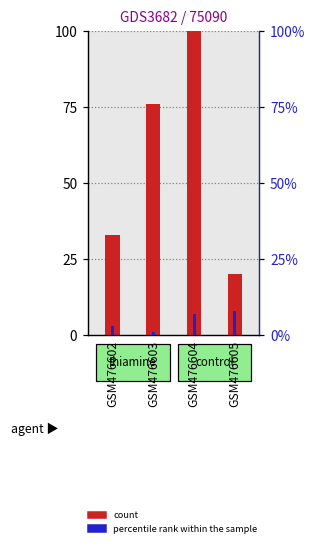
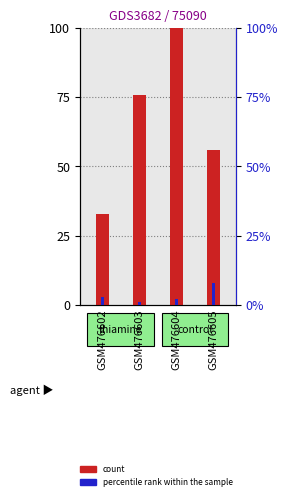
count, GSM476605: 20 -> 56
percentile rank within the sample, GSM476604: 7% -> 2%
